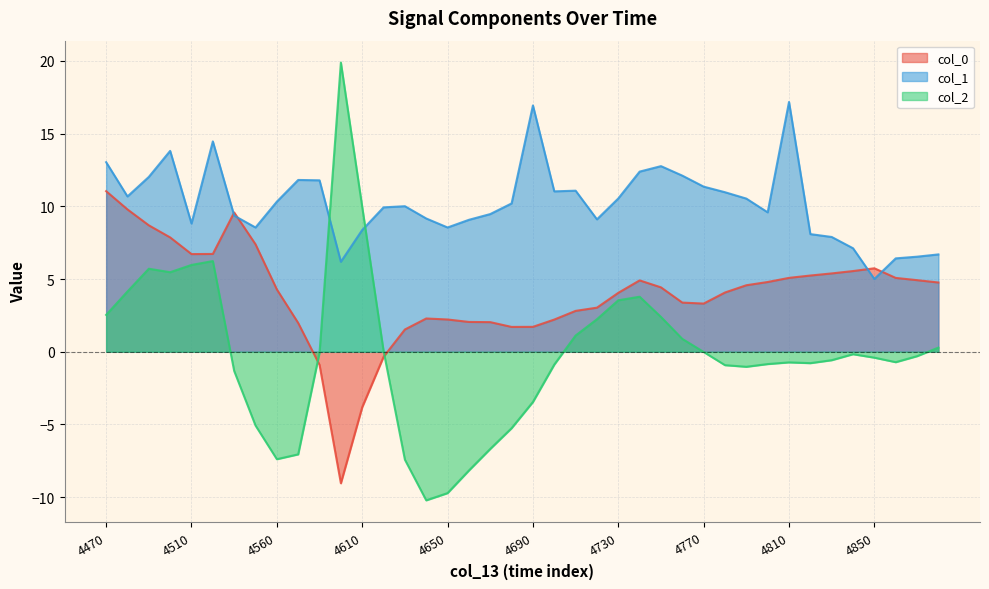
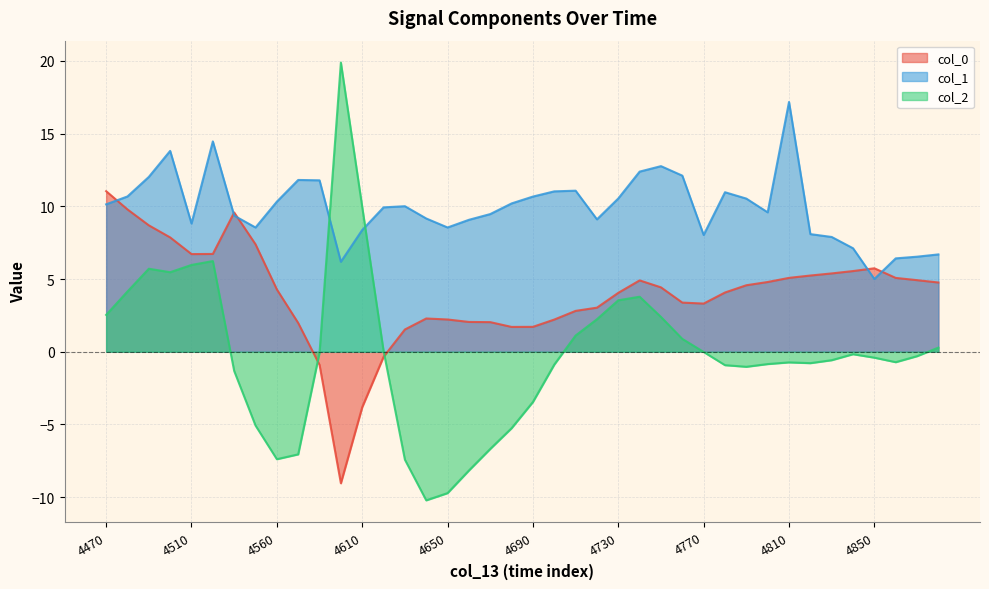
col_1, 4470: 13.0 -> 10.1
col_1, 4690: 16.9 -> 10.7
col_1, 4770: 11.4 -> 8.0
